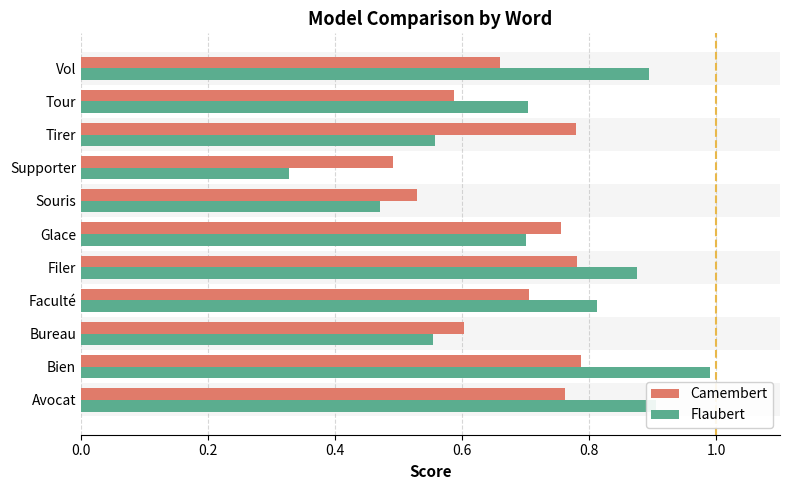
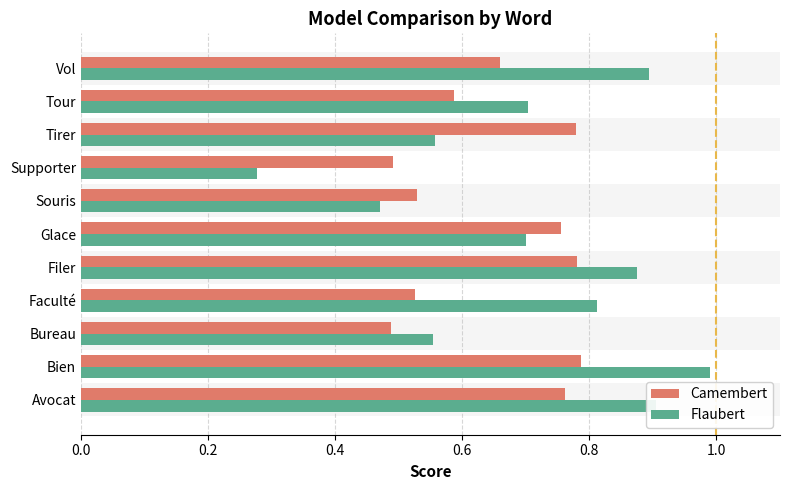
Flaubert, Supporter: 0.33 -> 0.28
Camembert, Faculté: 0.71 -> 0.53
Camembert, Bureau: 0.60 -> 0.49
